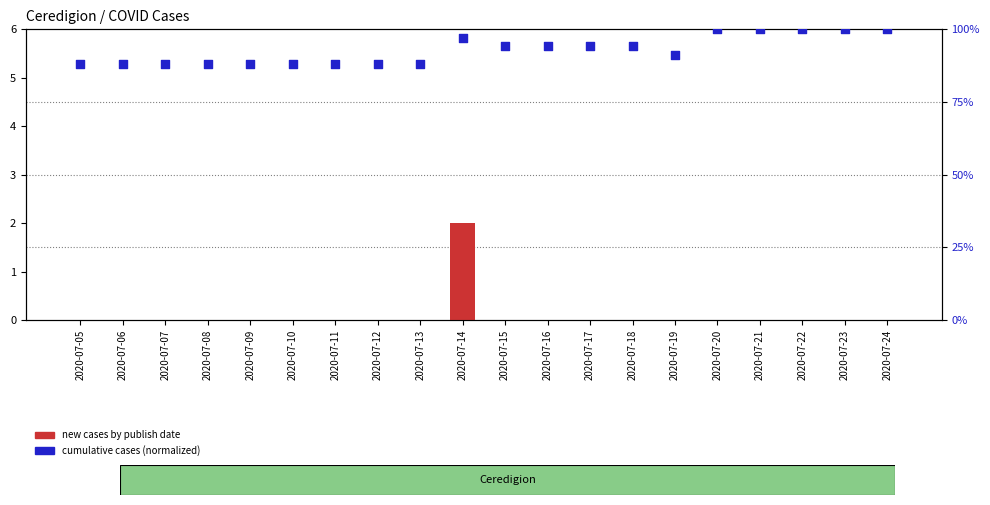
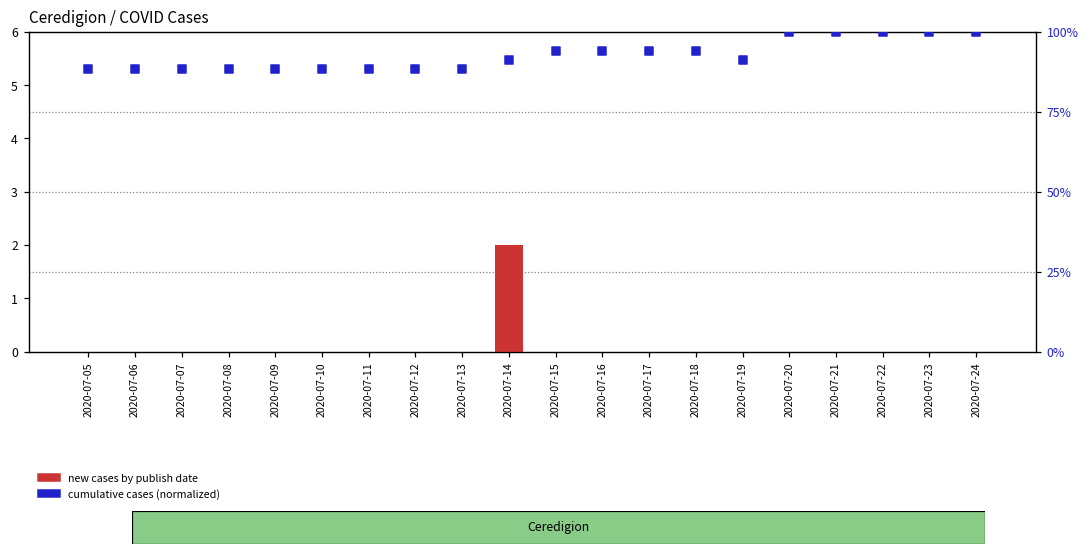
cumulative cases (normalized), 2020-07-14: 97% -> 91%
